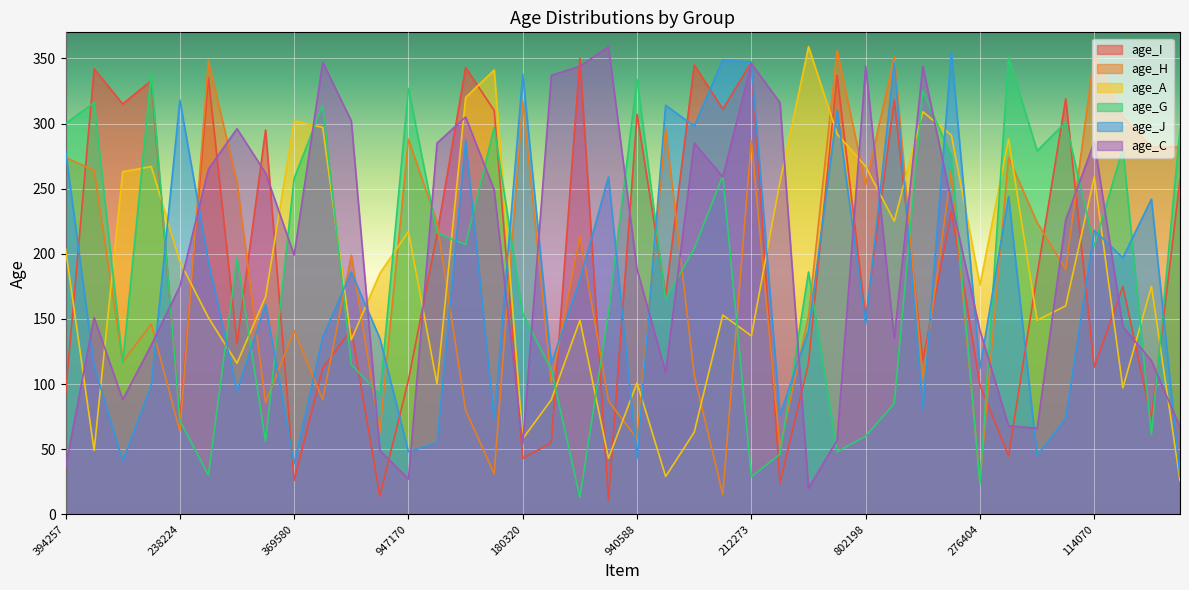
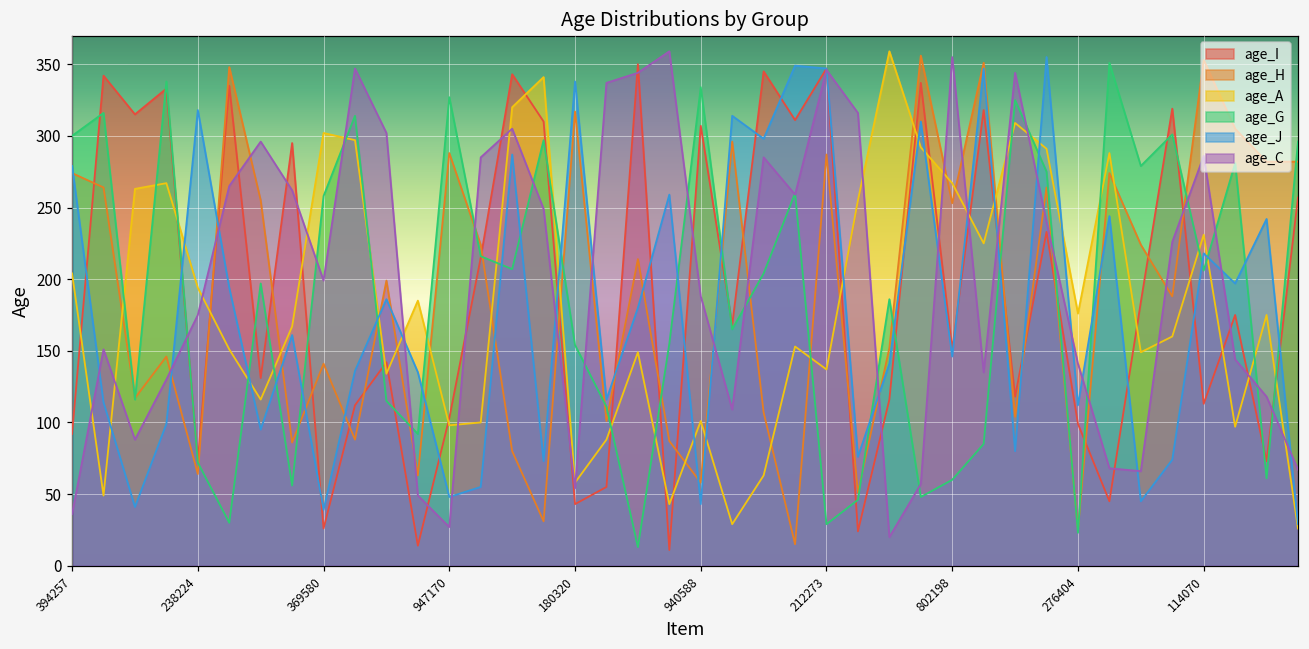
age_A, 947170: 217 -> 98
age_C, 802198: 344 -> 355
age_A, 114070: 259 -> 231
